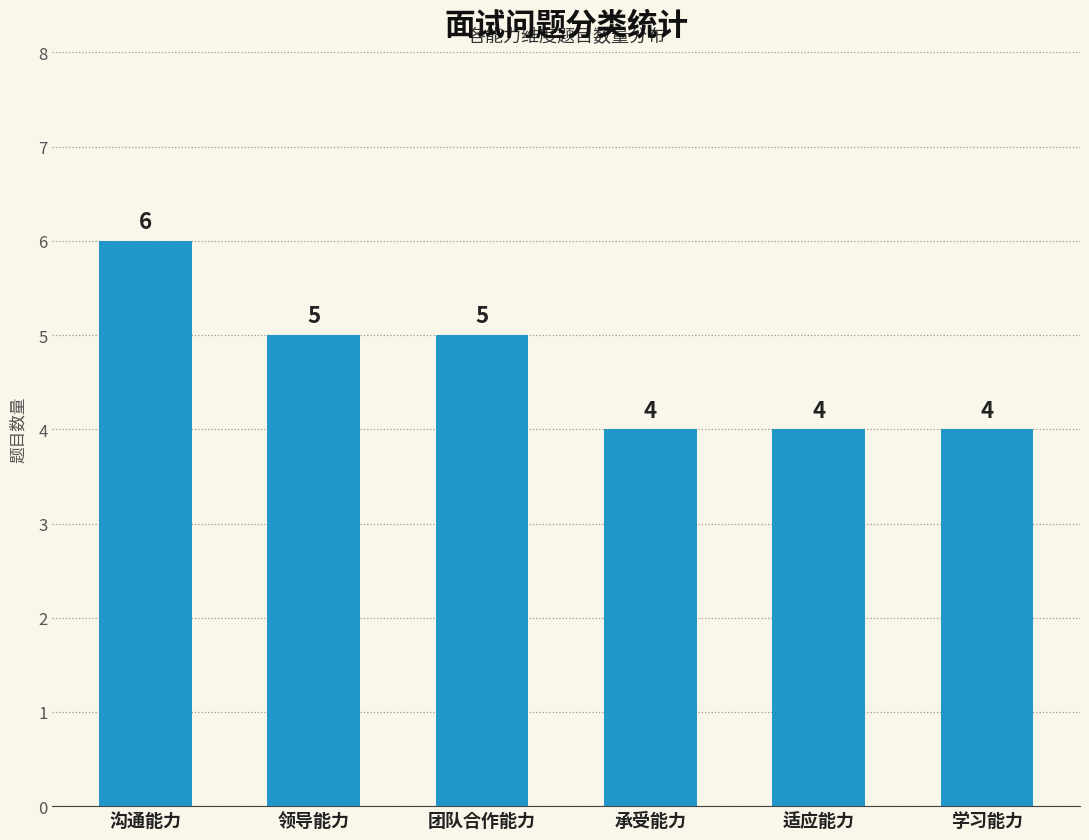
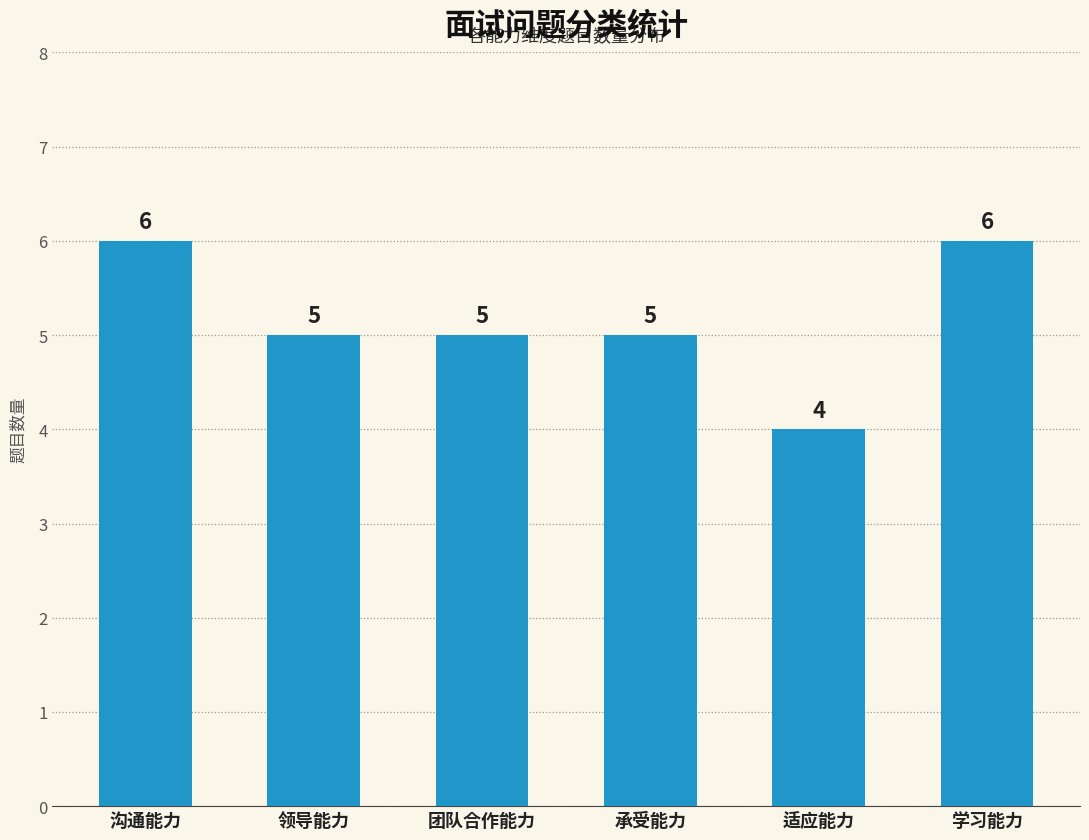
承受能力: 4 -> 5
学习能力: 4 -> 6
